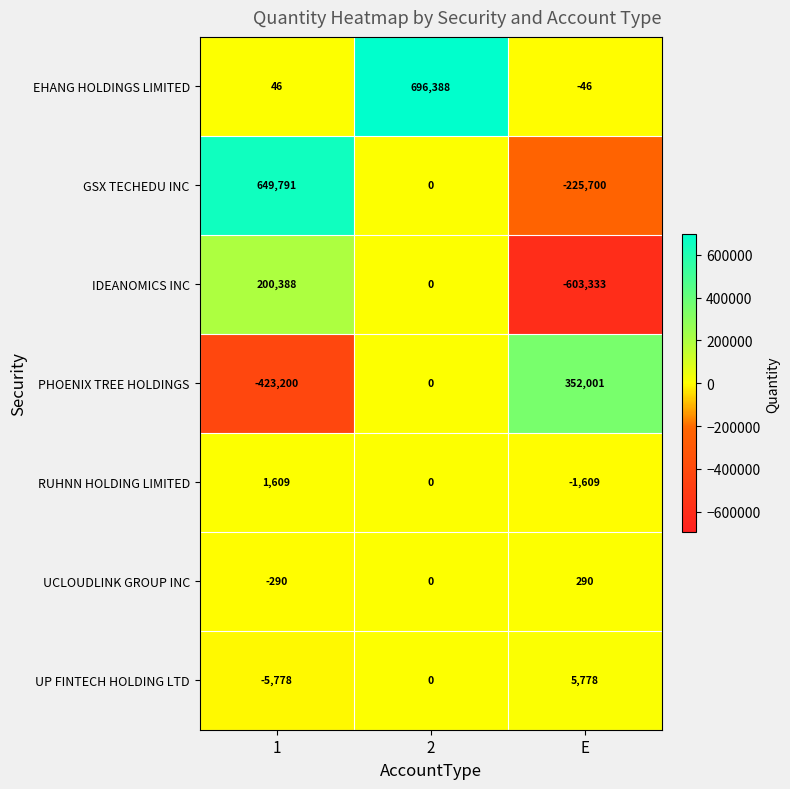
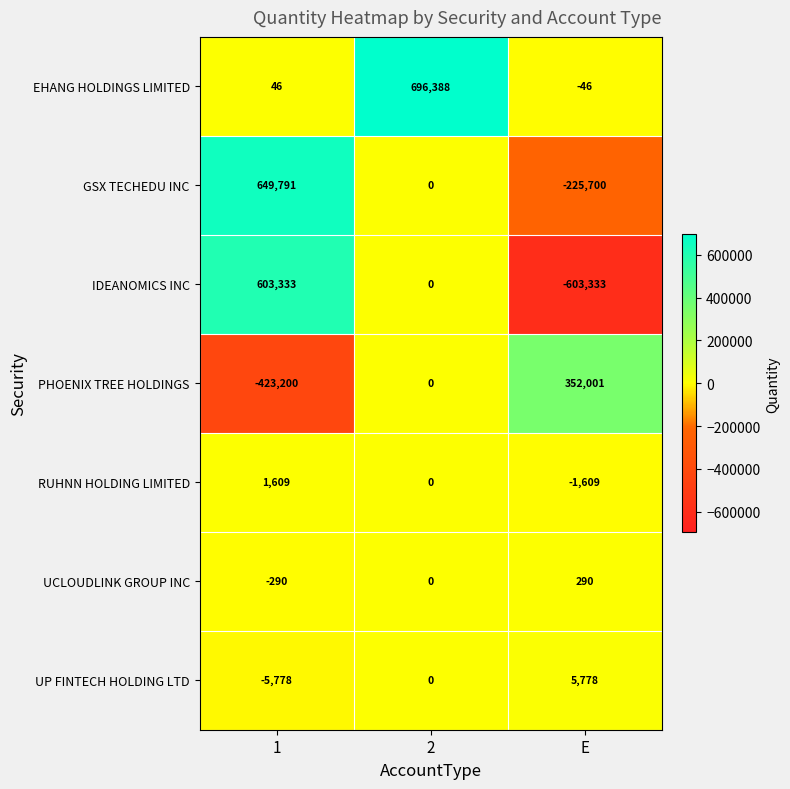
IDEANOMICS INC, 1: 200,388 -> 603,333
